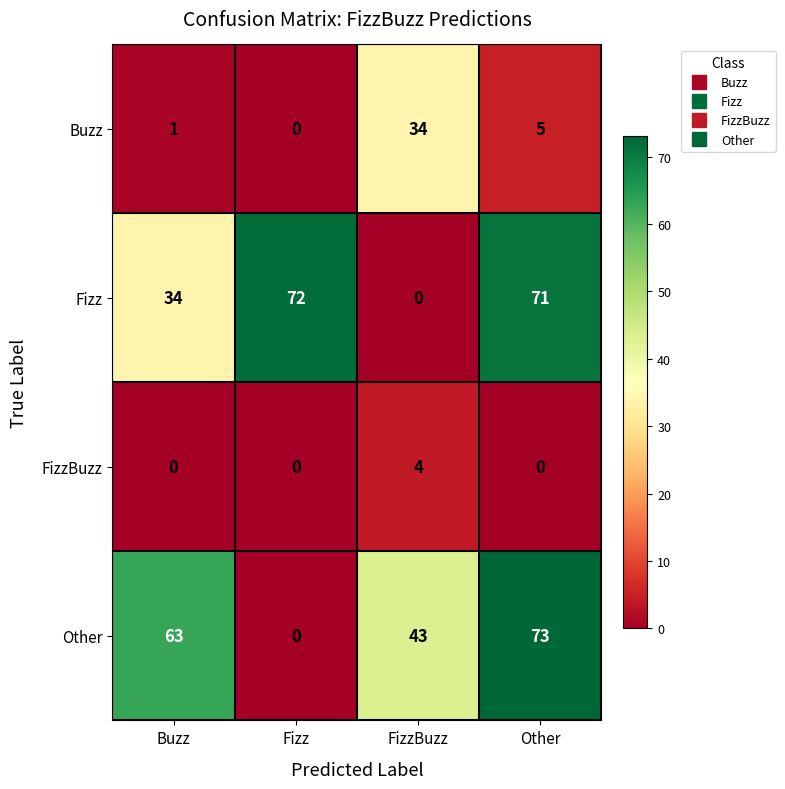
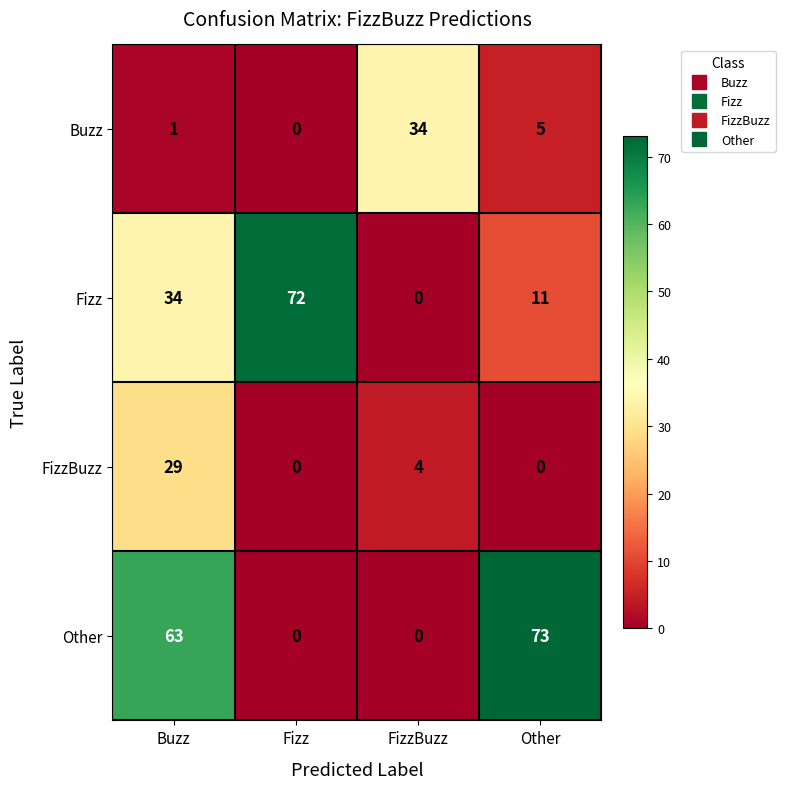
Fizz, Other: 71 -> 11
FizzBuzz, Buzz: 0 -> 29
Other, FizzBuzz: 43 -> 0
